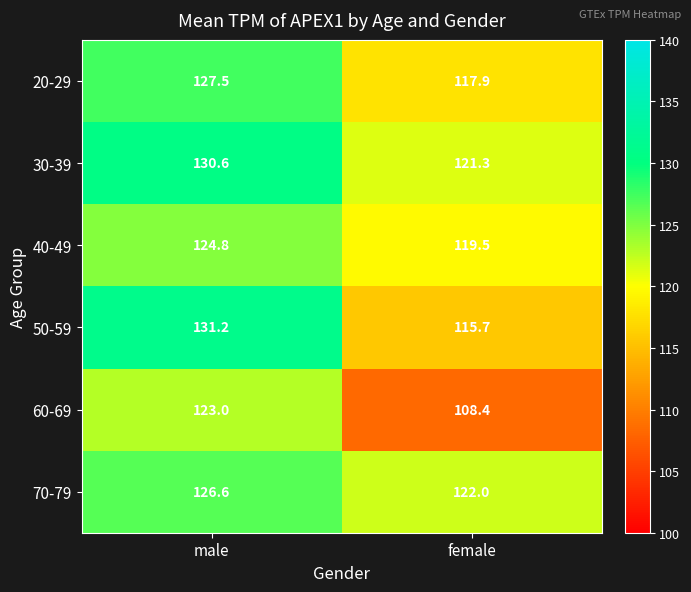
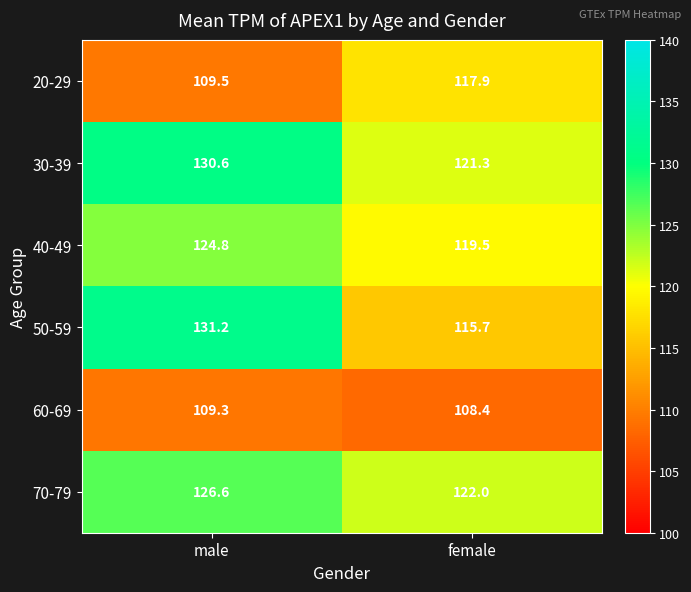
20-29, male: 127.5 -> 109.5
60-69, male: 123.0 -> 109.3
